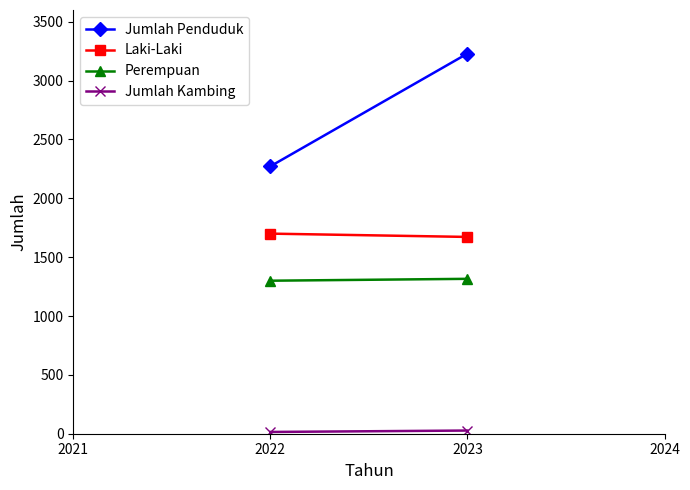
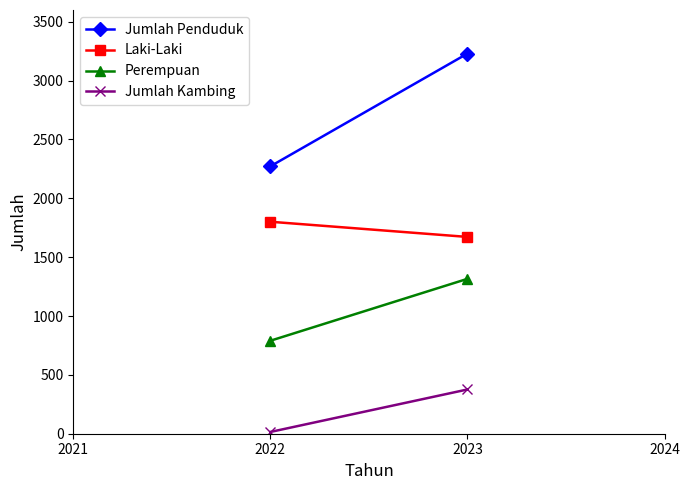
Laki-Laki, 2022: 1700 -> 1800
Perempuan, 2022: 1300 -> 790
Jumlah Kambing, 2023: 30 -> 380
